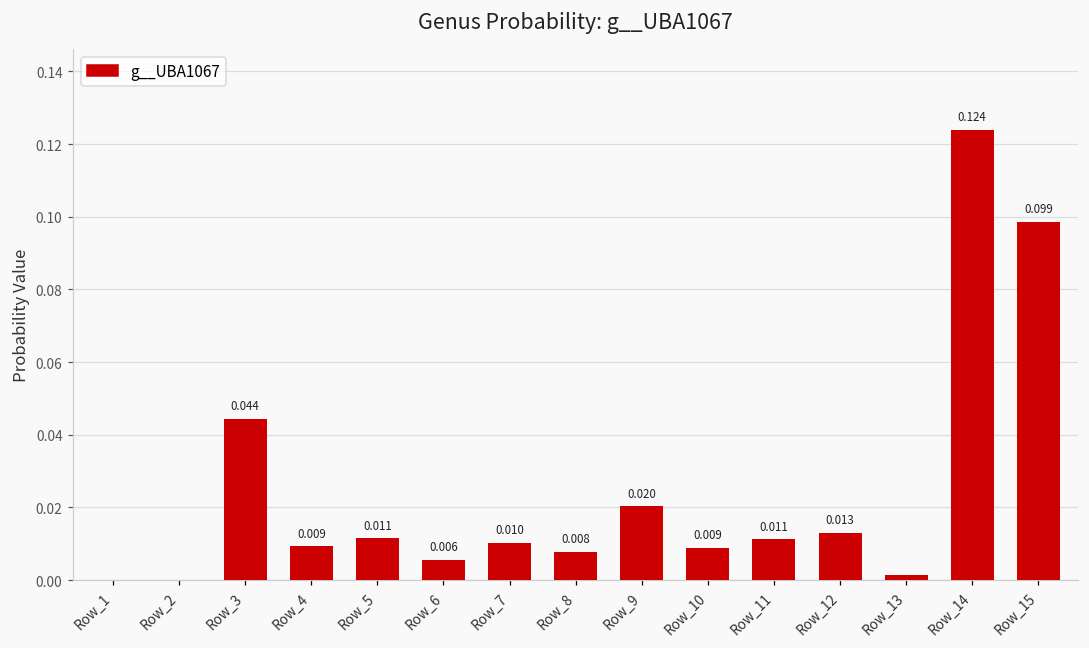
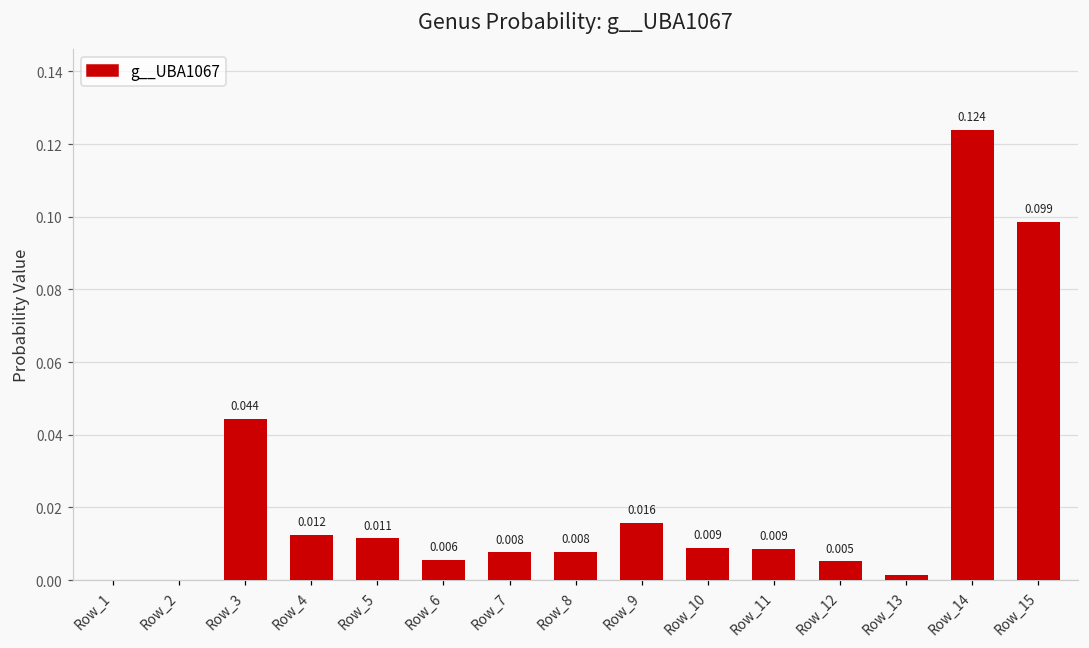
Row_4: 0.009 -> 0.012
Row_7: 0.010 -> 0.008
Row_9: 0.020 -> 0.016
Row_11: 0.011 -> 0.009
Row_12: 0.013 -> 0.005
